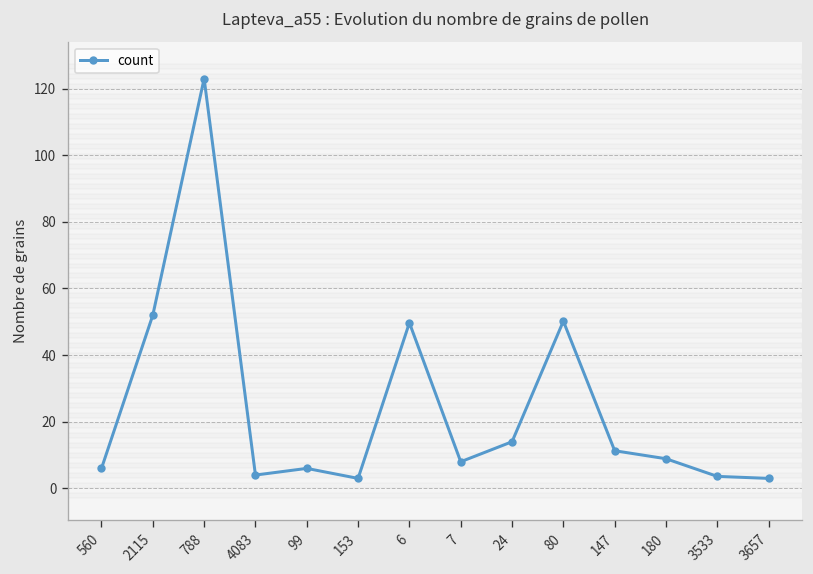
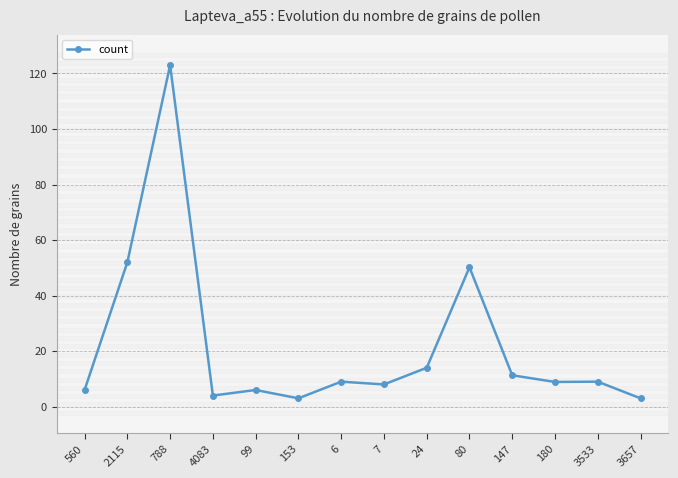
6: 50 -> 9
3533: 4 -> 9
